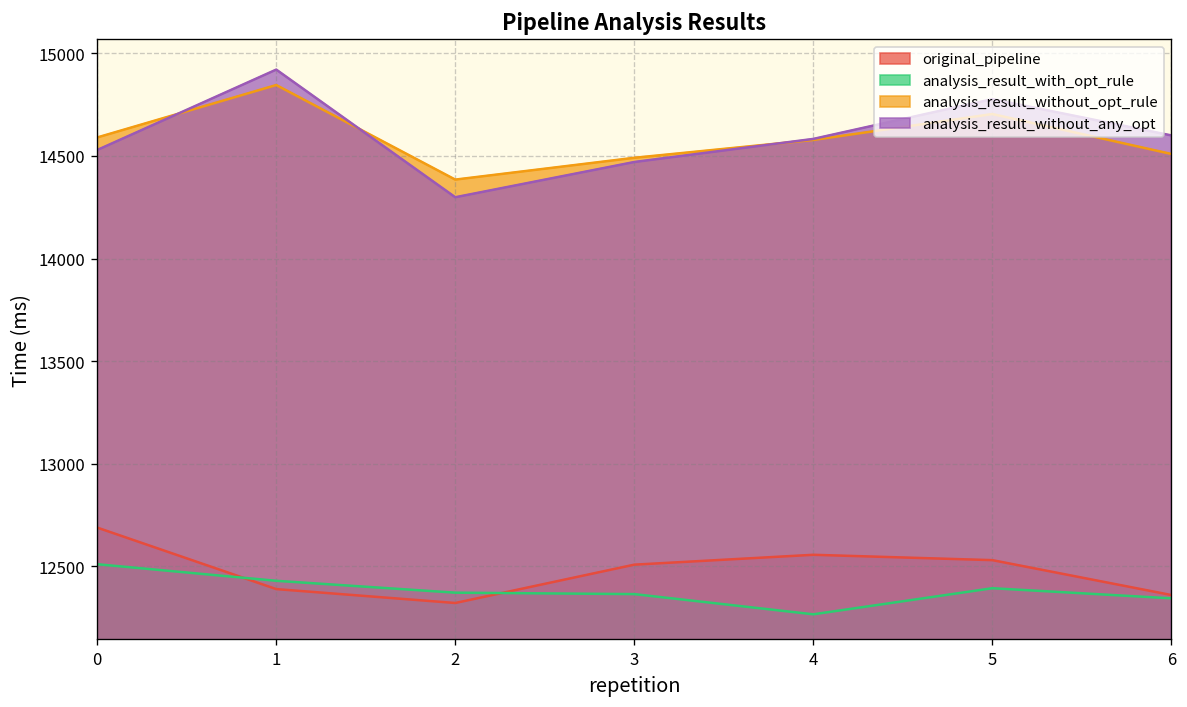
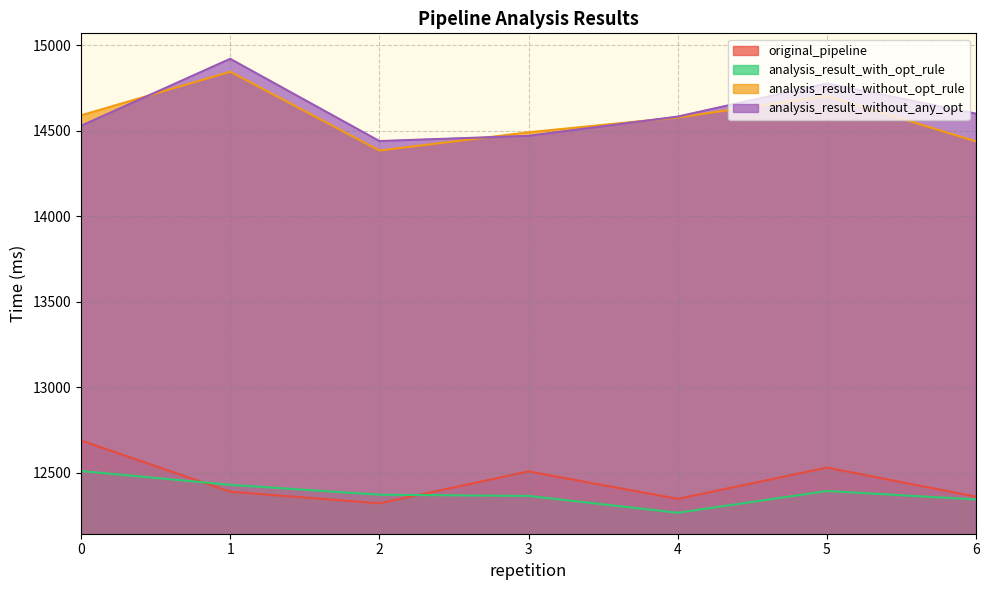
analysis_result_without_any_opt, 2: 14300 -> 14440
original_pipeline, 4: 12560 -> 12350
analysis_result_without_opt_rule, 6: 14510 -> 14440
